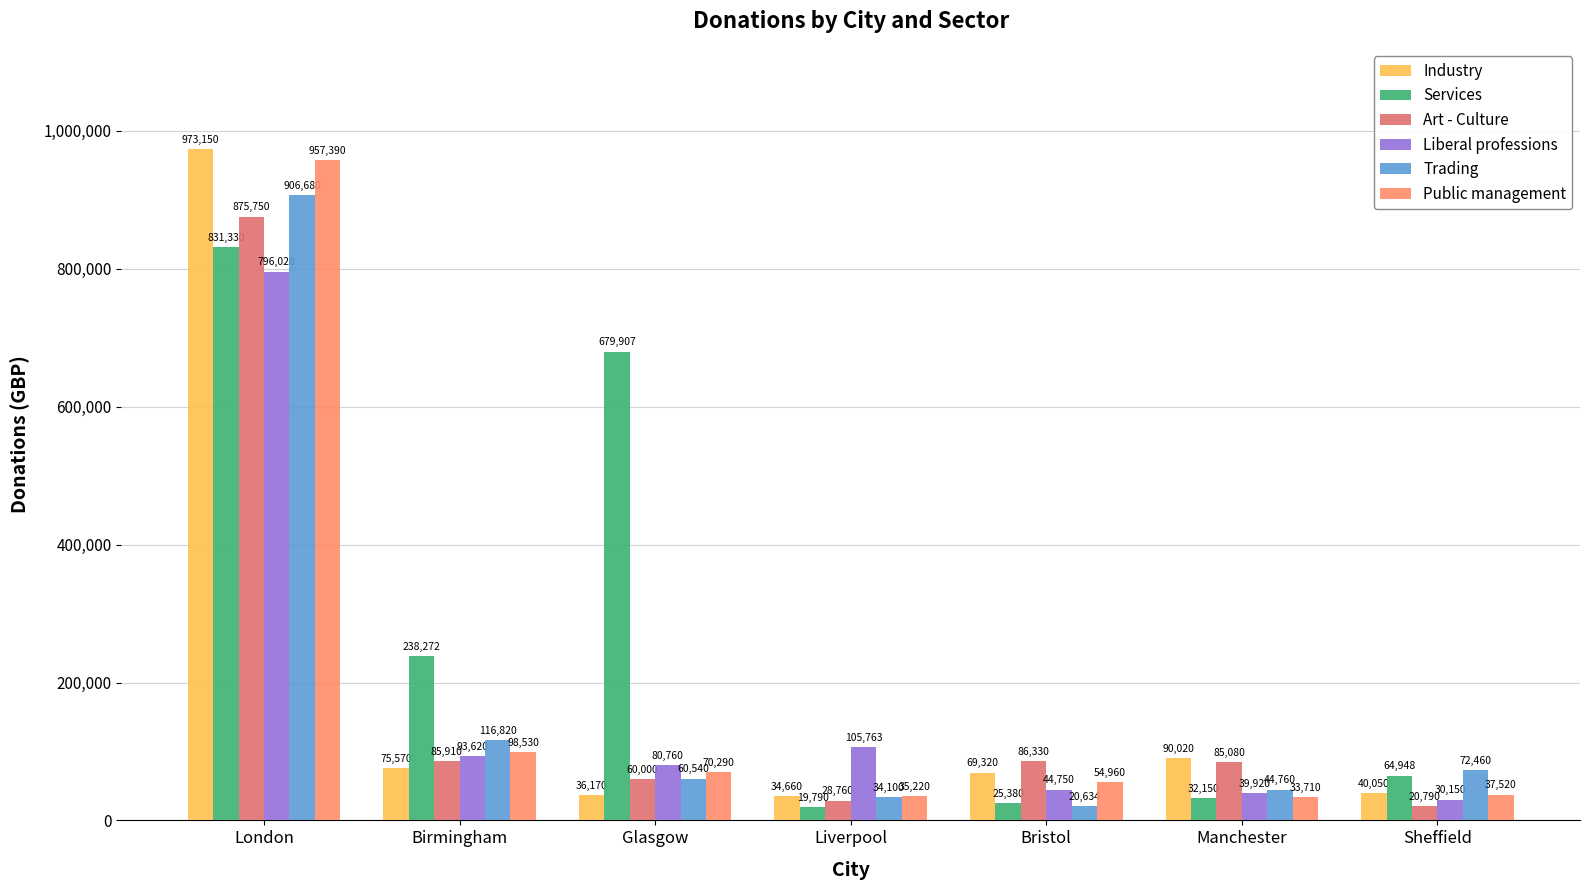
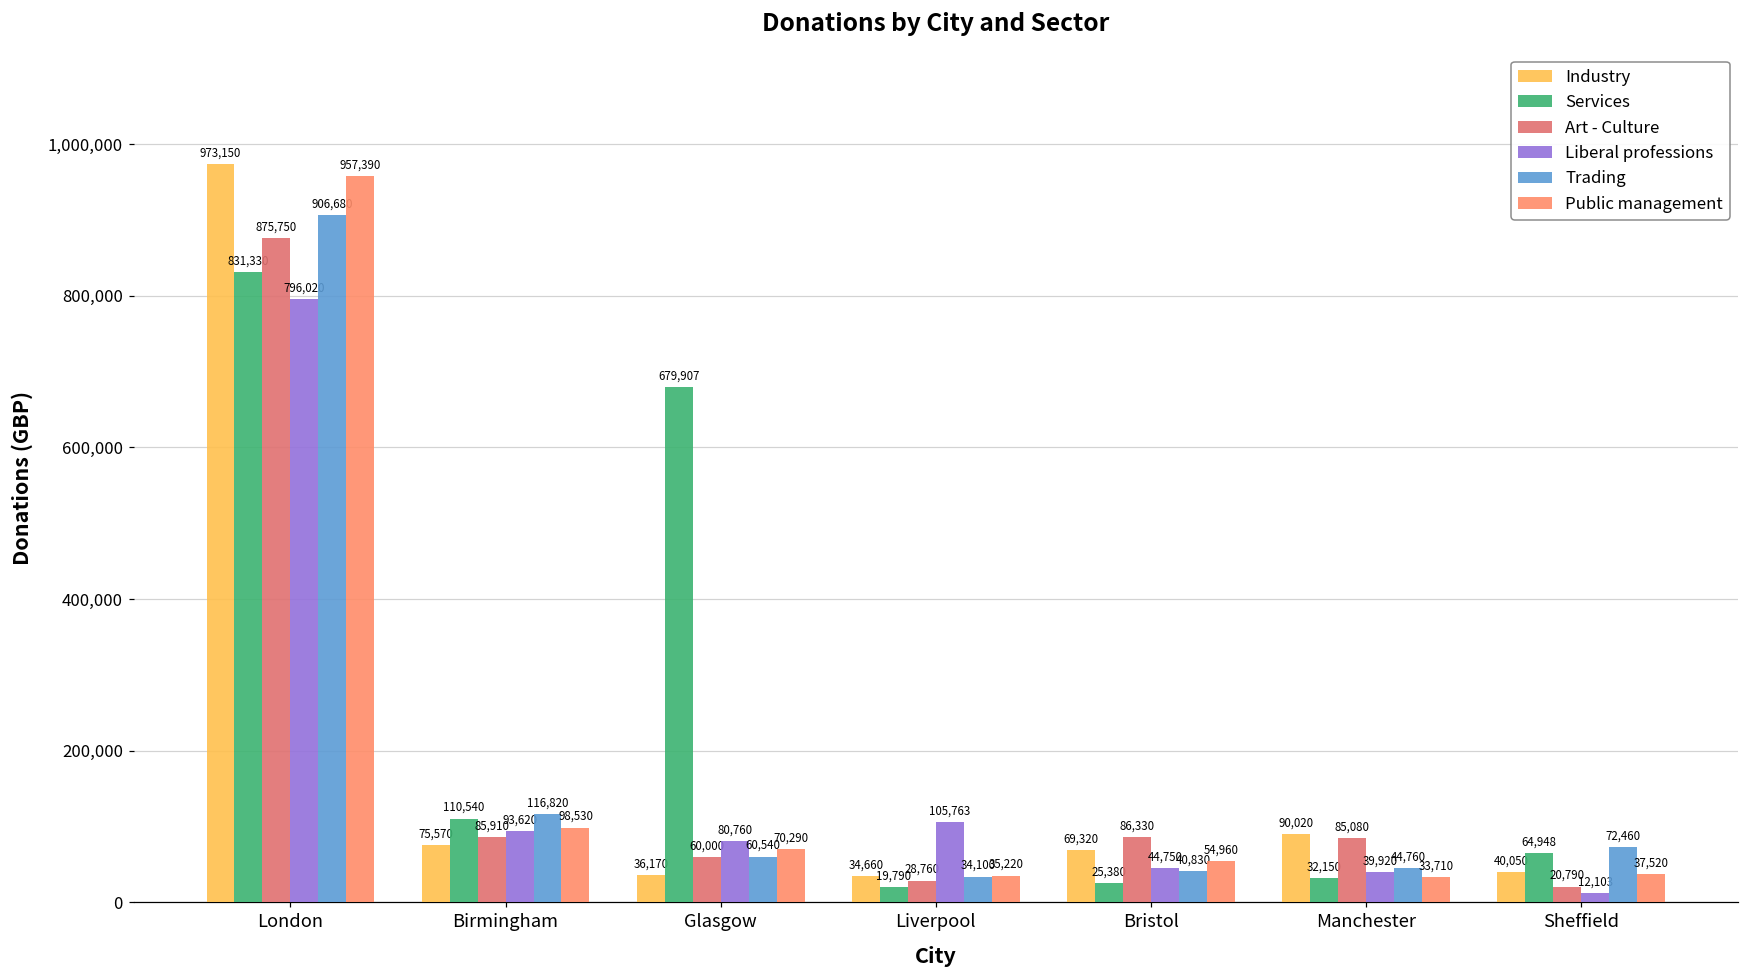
Services, Birmingham: 238,272 -> 110,540
Trading, Bristol: 20,634 -> 40,830
Liberal professions, Sheffield: 30,150 -> 12,103
